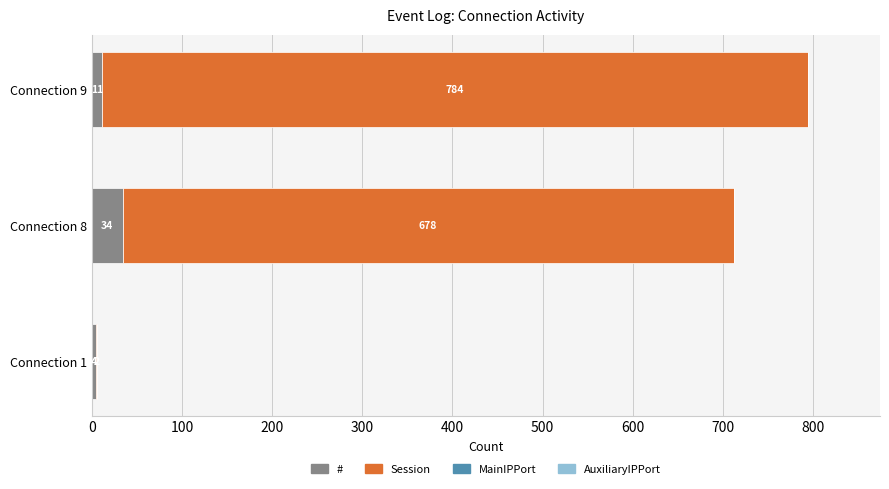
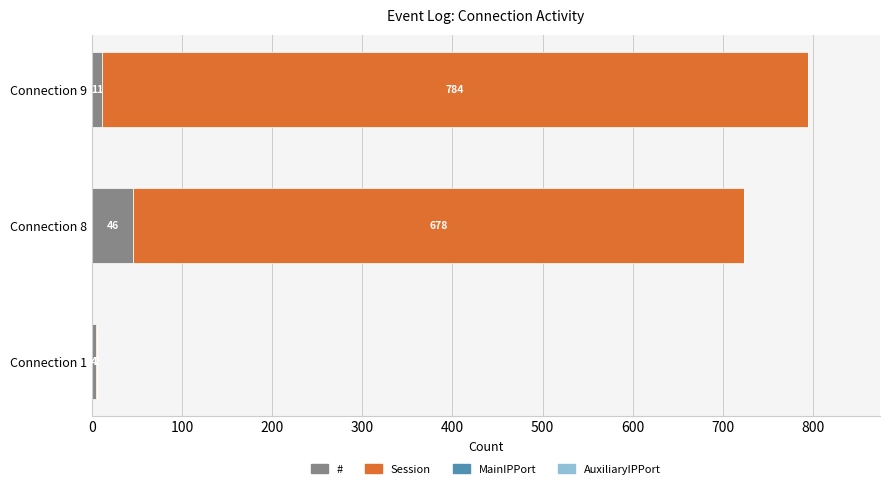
#, Connection 8: 34 -> 46
